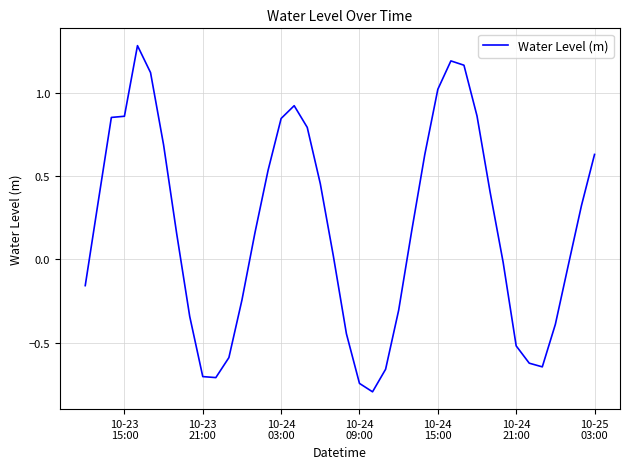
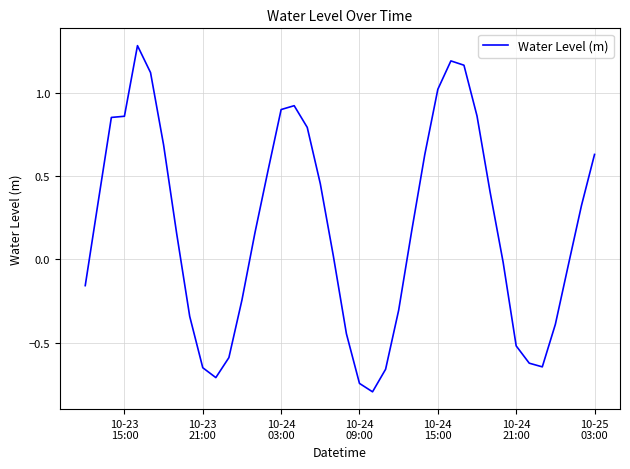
10-23 21:00: -0.70 -> -0.65
10-24 03:00: 0.85 -> 0.90
